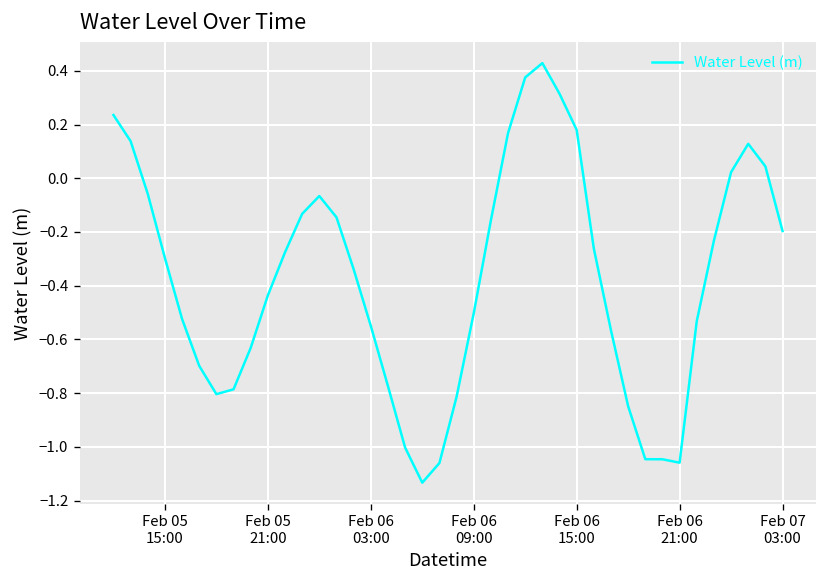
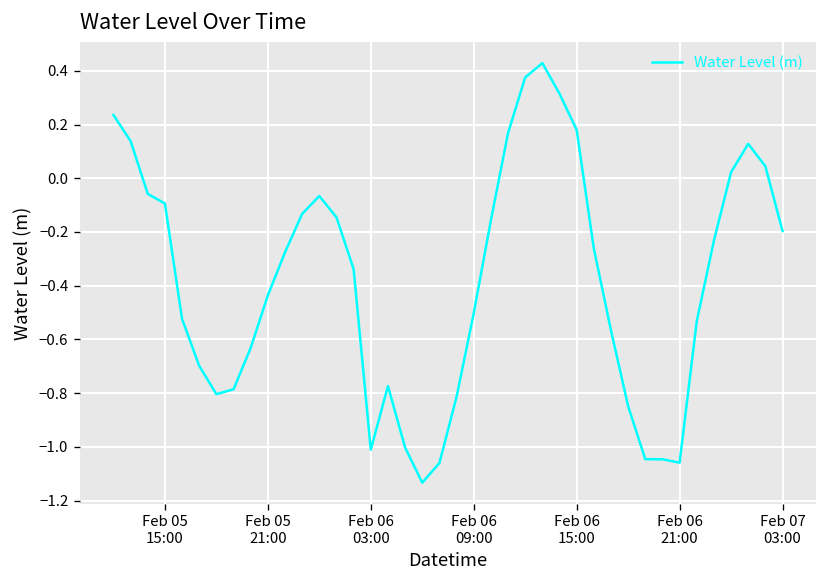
Feb 05 15:00: -0.30 -> -0.09
Feb 06 03:00: -0.55 -> -1.01
